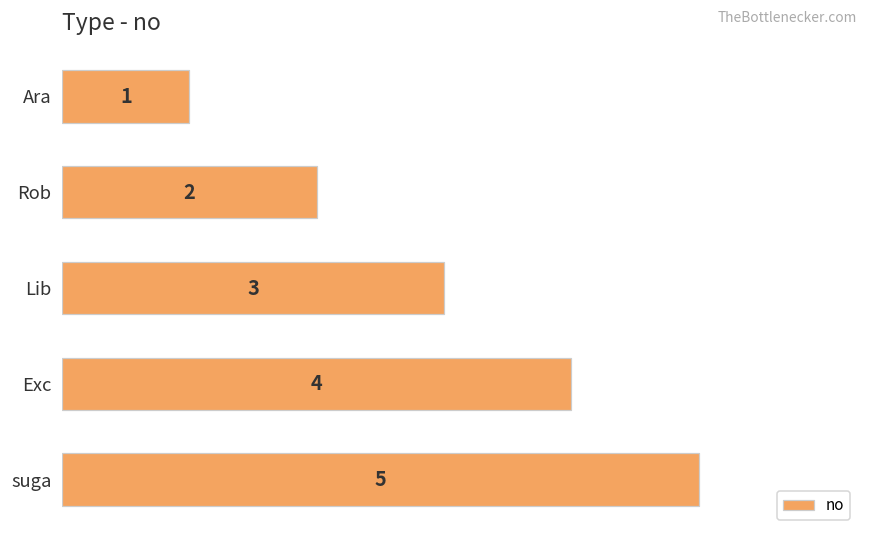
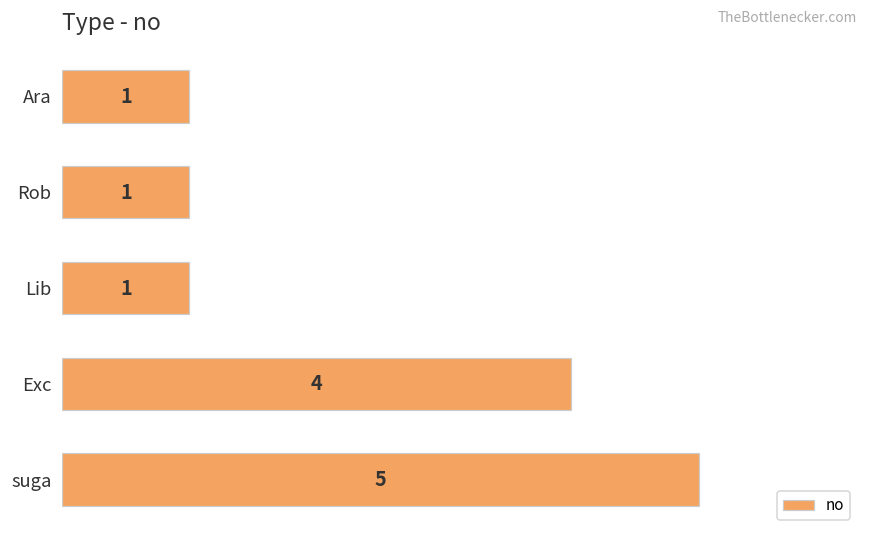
Rob: 2 -> 1
Lib: 3 -> 1
